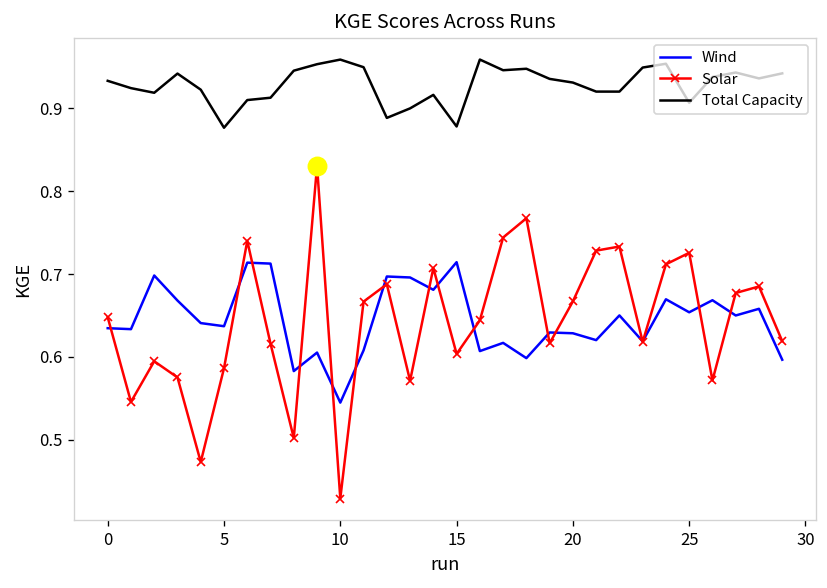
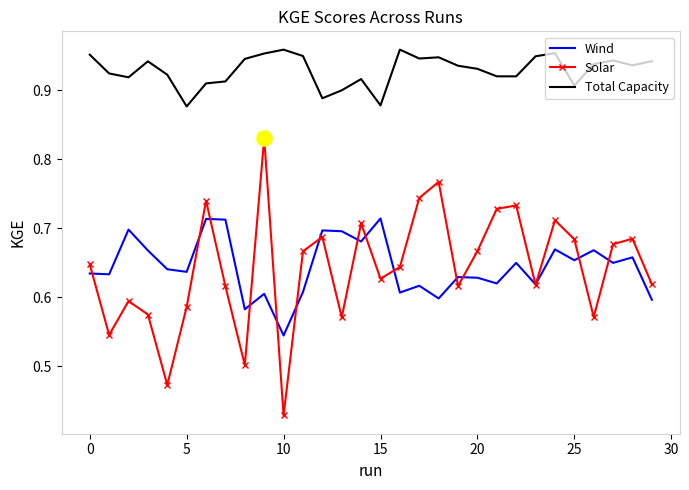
Total Capacity, 0: 0.93 -> 0.95
Solar, 15: 0.60 -> 0.63
Solar, 25: 0.73 -> 0.68
